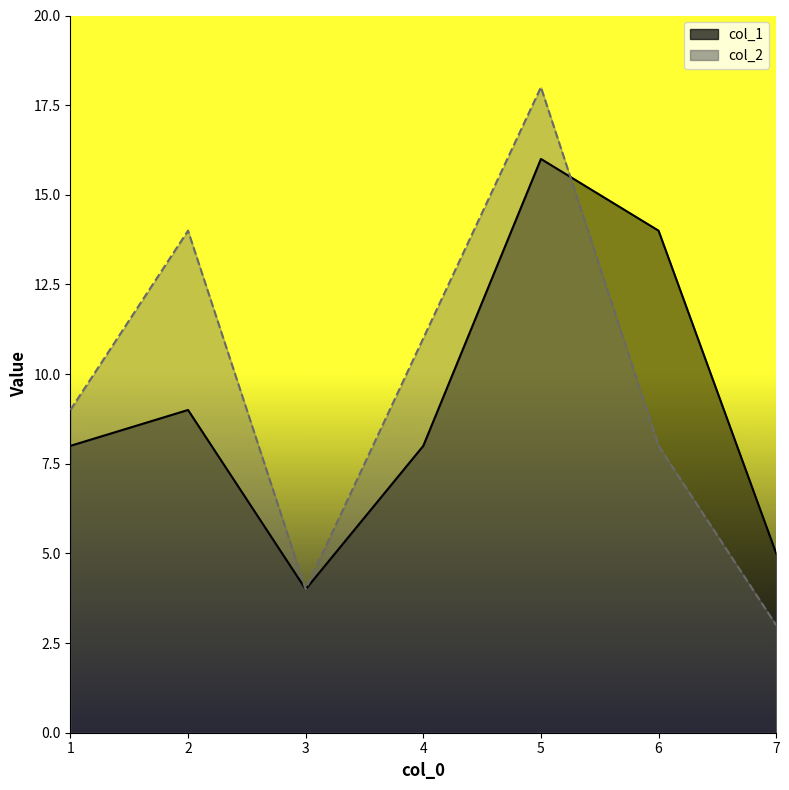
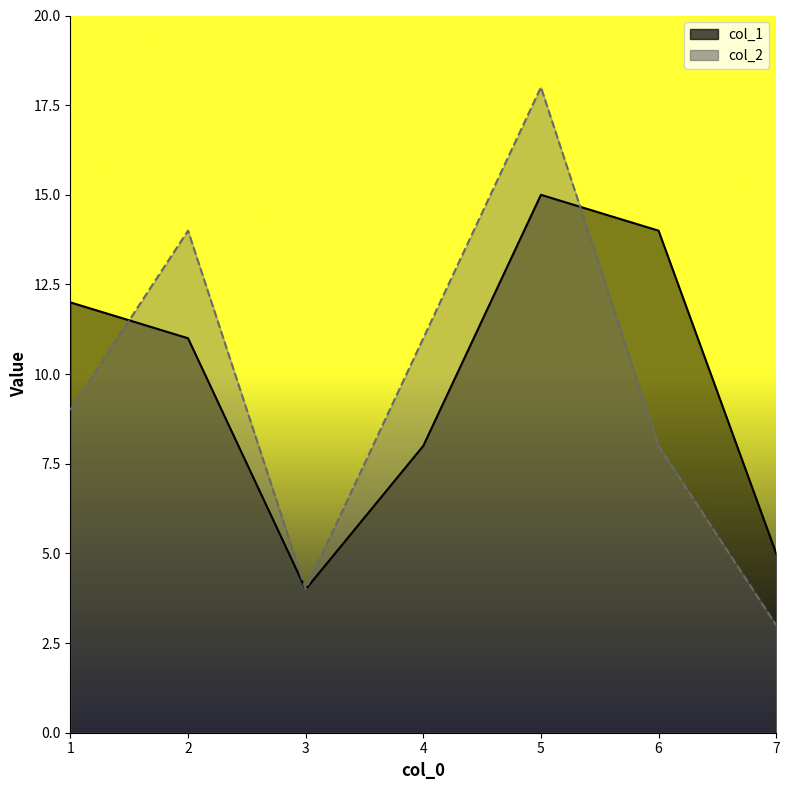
col_1, 1: 8 -> 12
col_1, 2: 9 -> 11
col_1, 5: 16 -> 15
